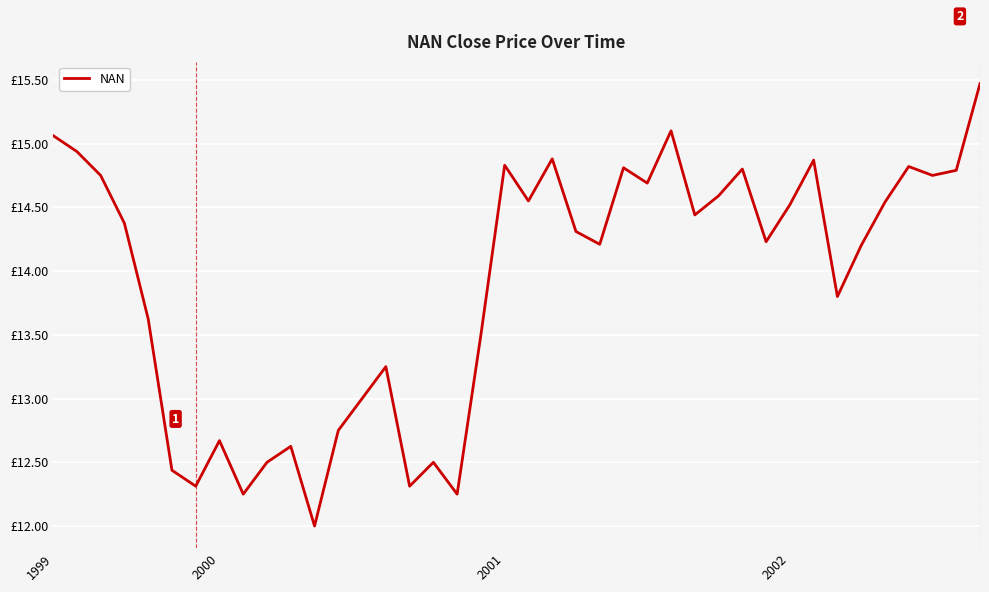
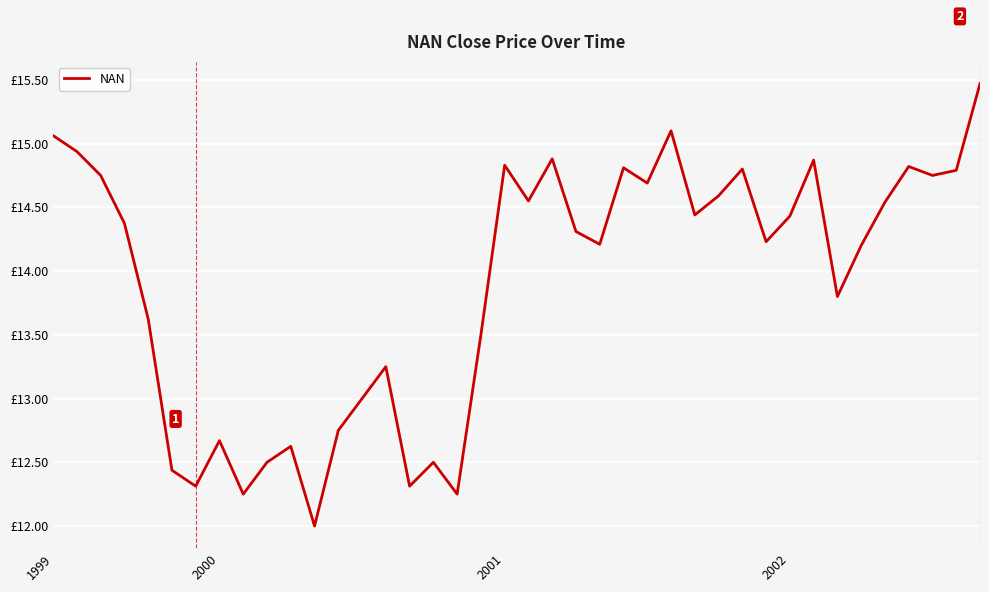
2002: £14.52 -> £14.43
